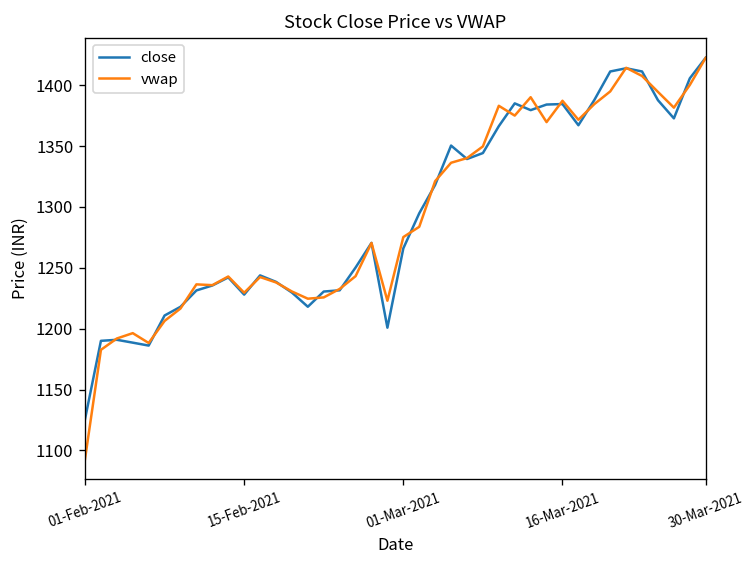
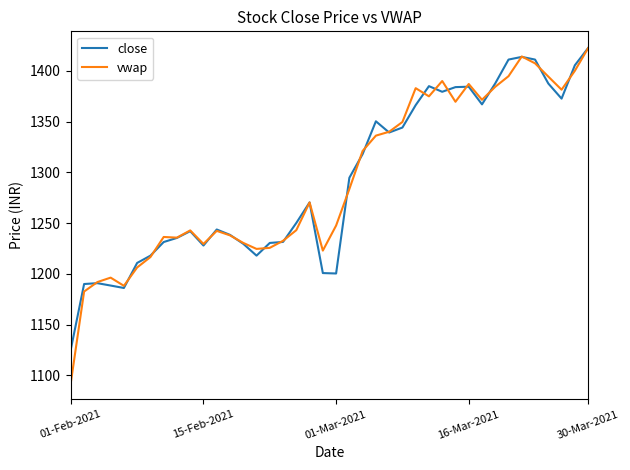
close, 01-Mar-2021: 1266 -> 1200
vwap, 01-Mar-2021: 1275 -> 1248
